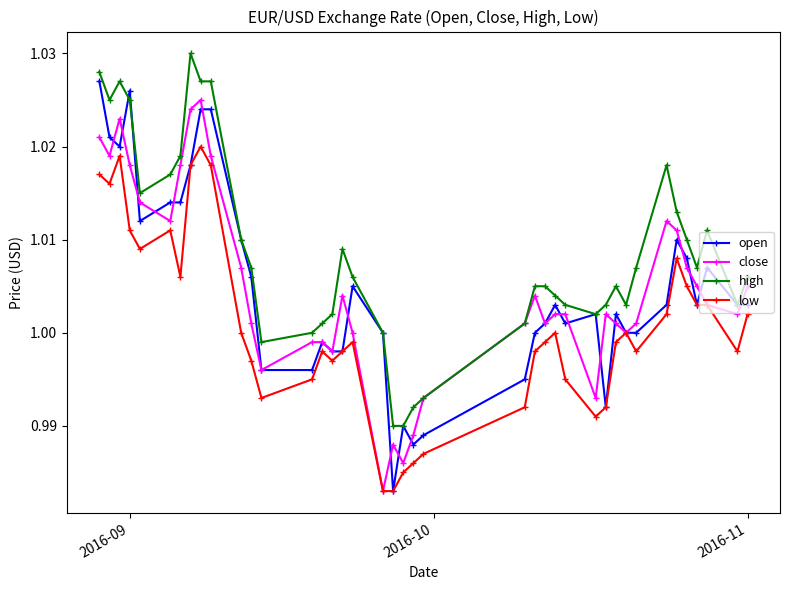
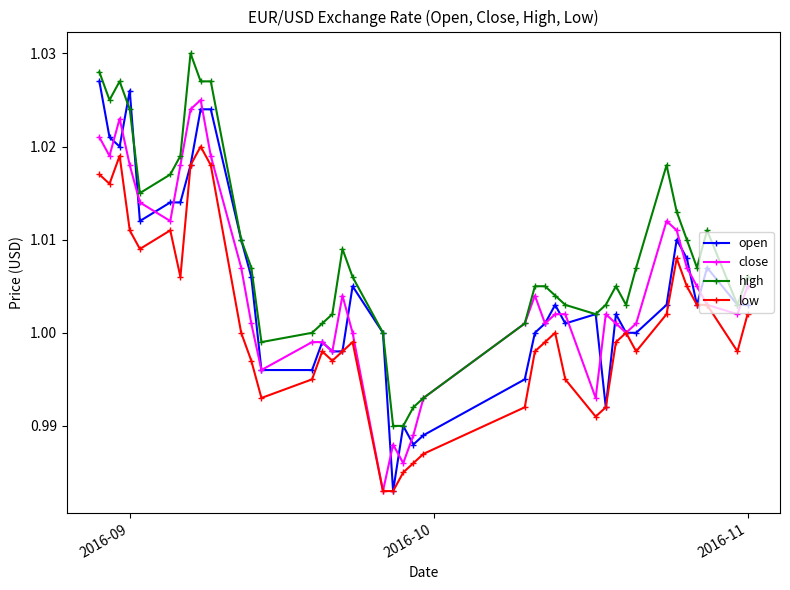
high, 2016-09: 1.025 -> 1.024
